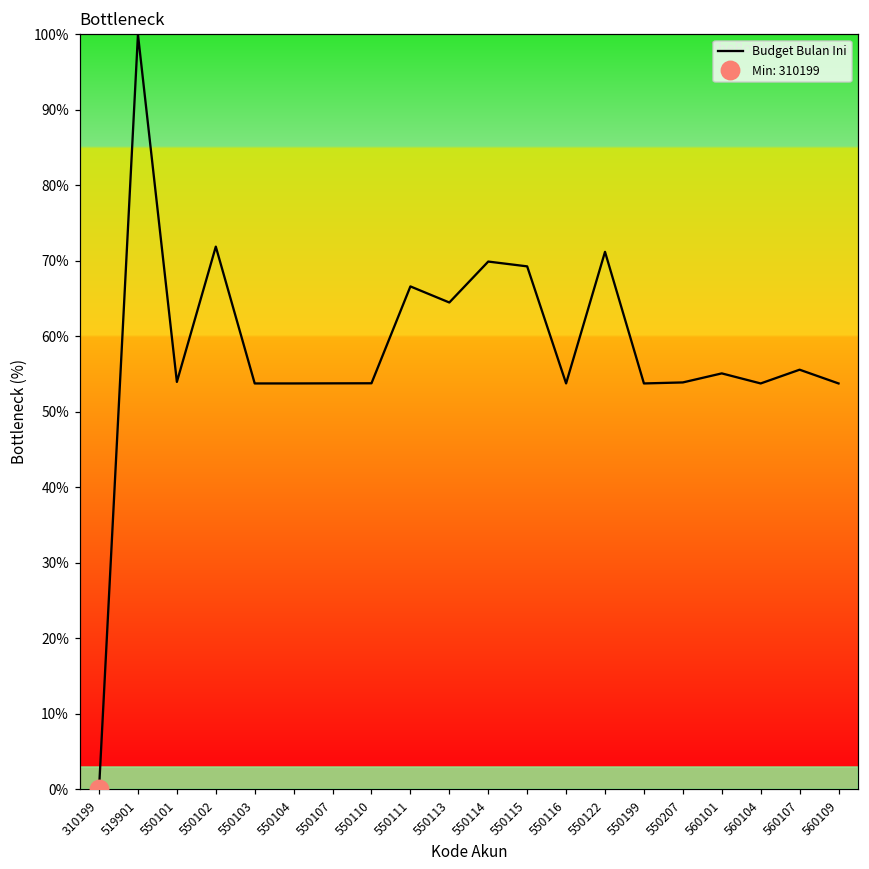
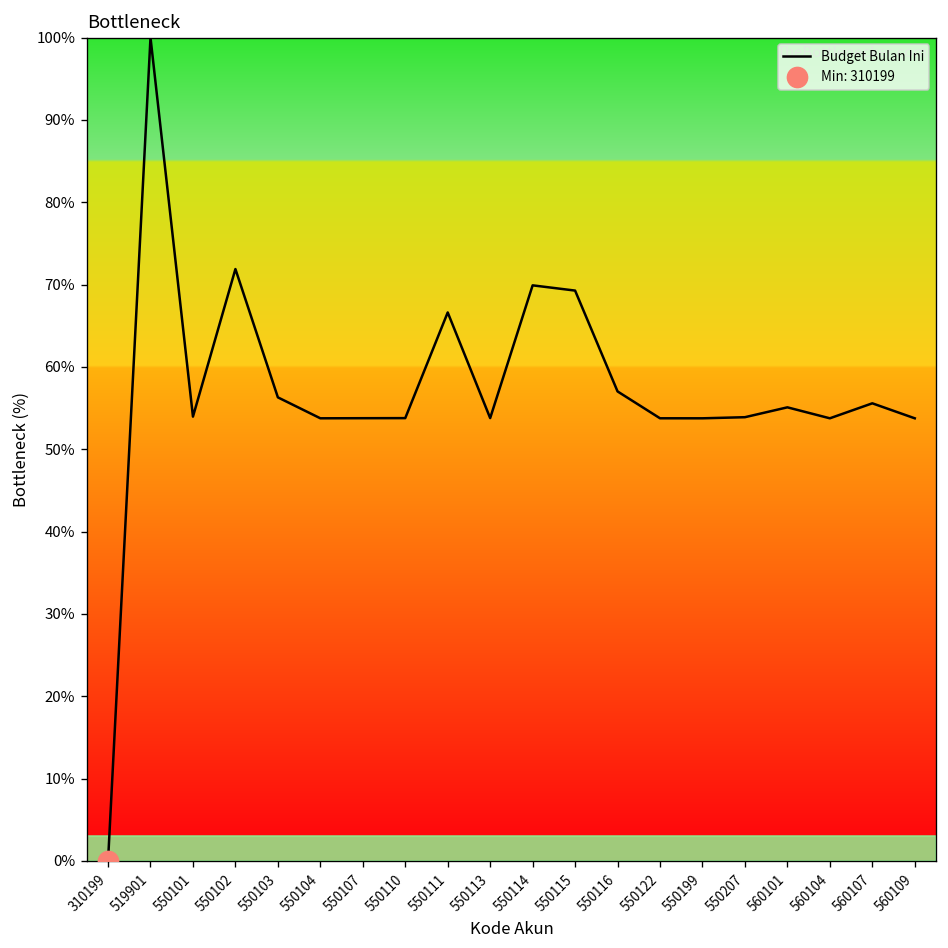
Budget Bulan Ini, 550103: 54% -> 56%
Budget Bulan Ini, 550113: 64% -> 54%
Budget Bulan Ini, 550116: 54% -> 57%
Budget Bulan Ini, 550122: 71% -> 54%
